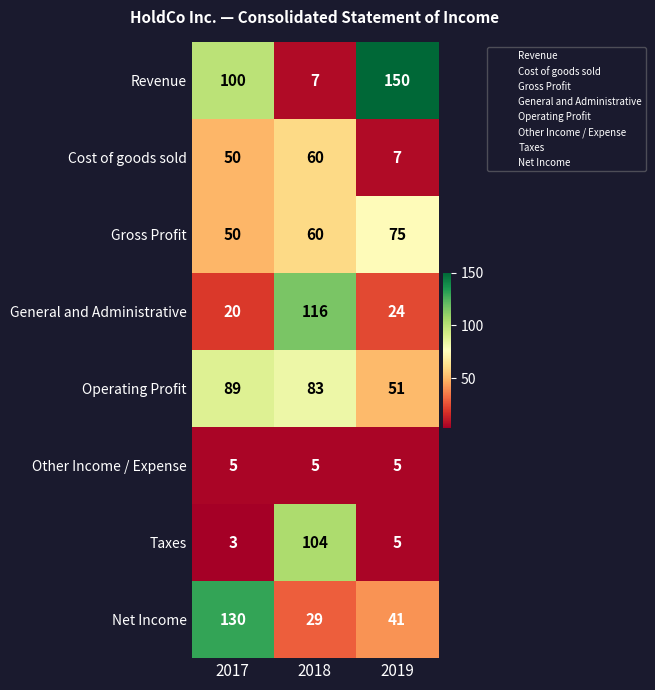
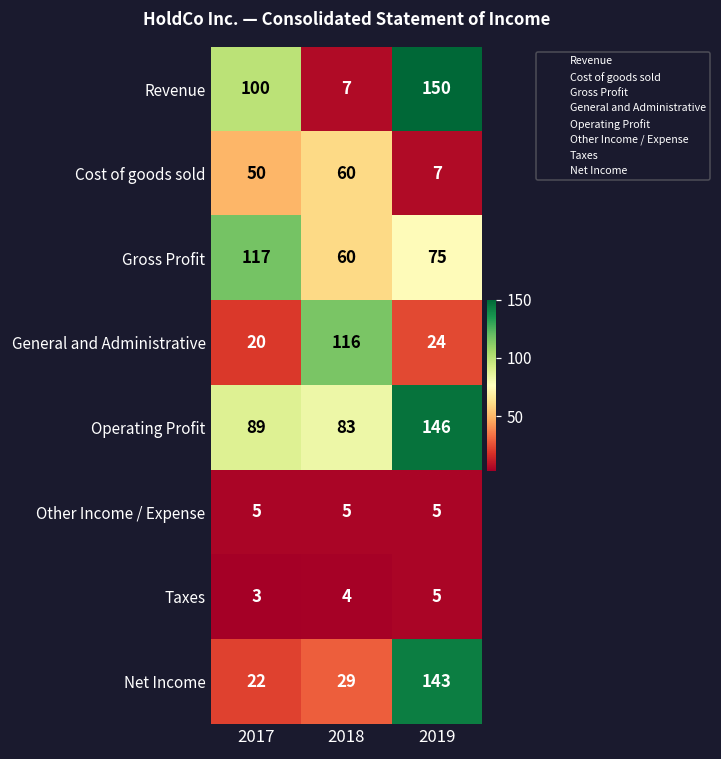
Gross Profit, 2017: 50 -> 117
Operating Profit, 2019: 51 -> 146
Taxes, 2018: 104 -> 4
Net Income, 2017: 130 -> 22
Net Income, 2019: 41 -> 143
